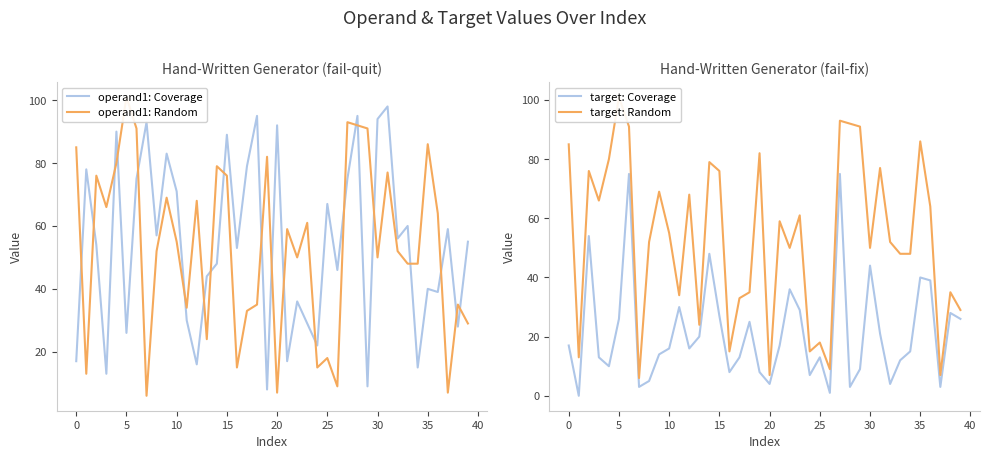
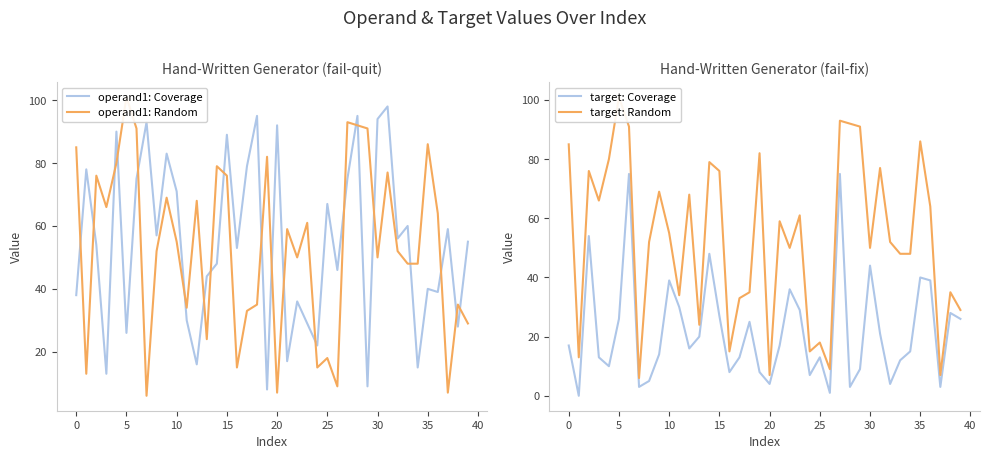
Hand-Written Generator (fail-quit), operand1: Coverage, 0: 17 -> 38
Hand-Written Generator (fail-fix), target: Coverage, 10: 16 -> 39
